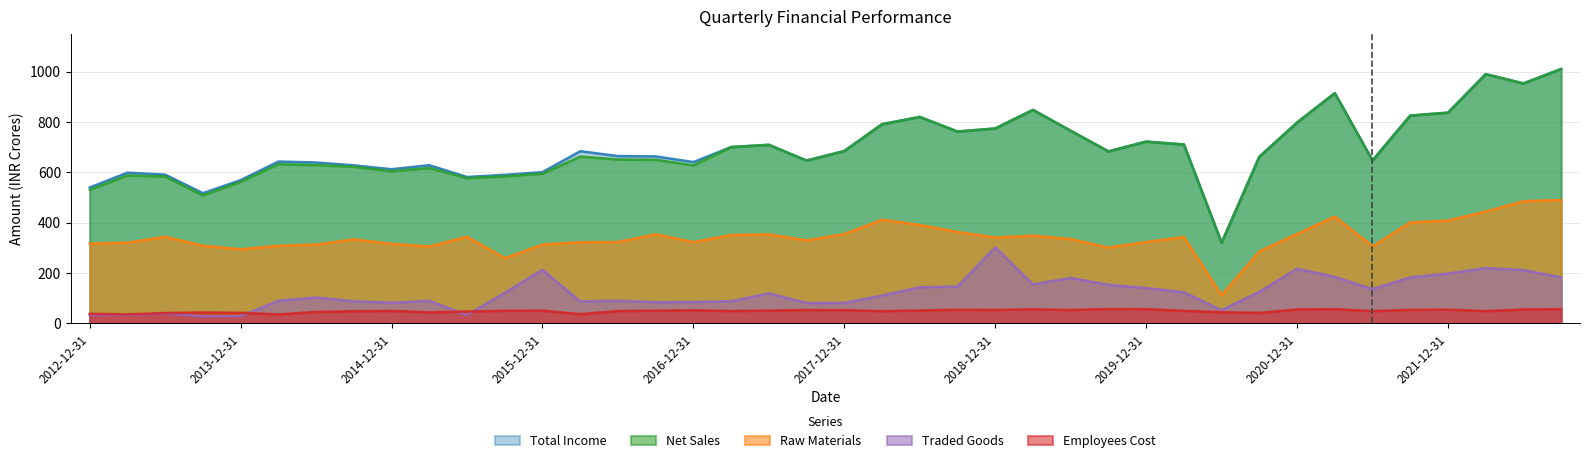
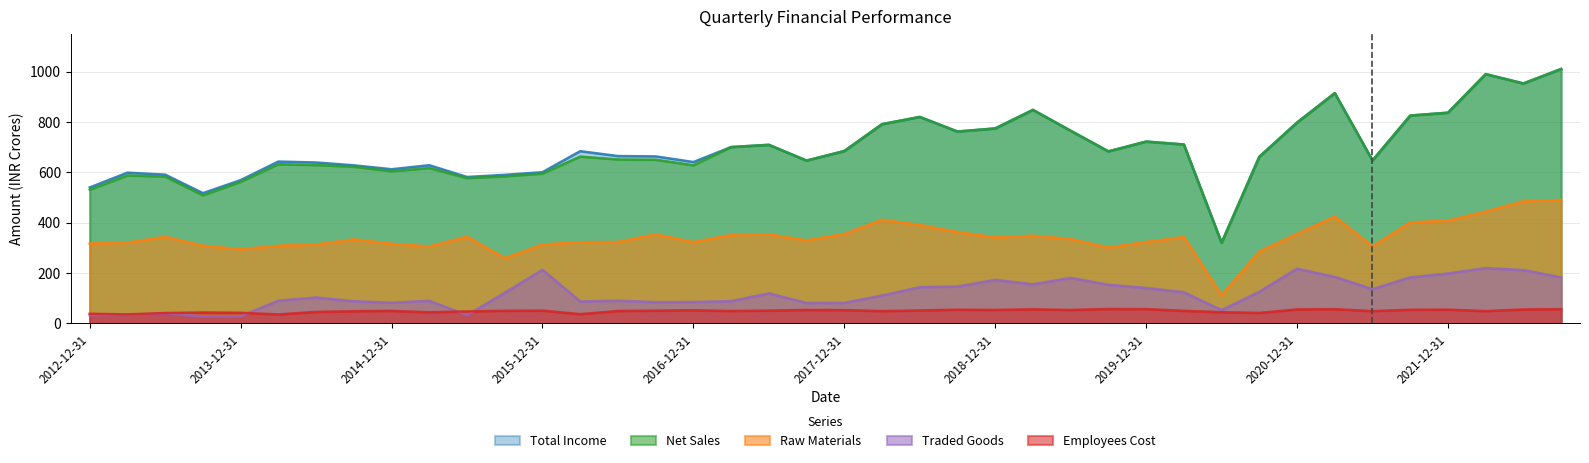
Traded Goods, 2018-12-31: 300 -> 170
